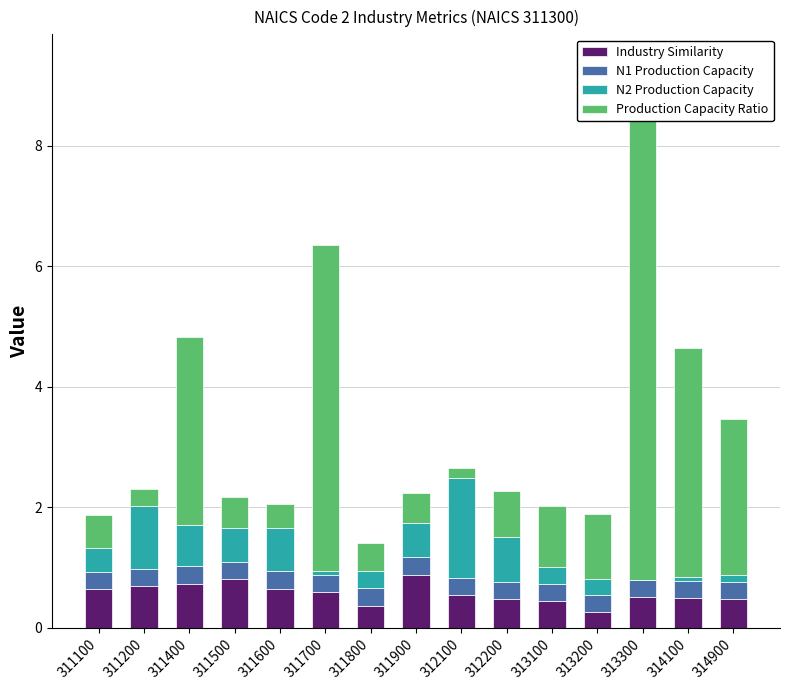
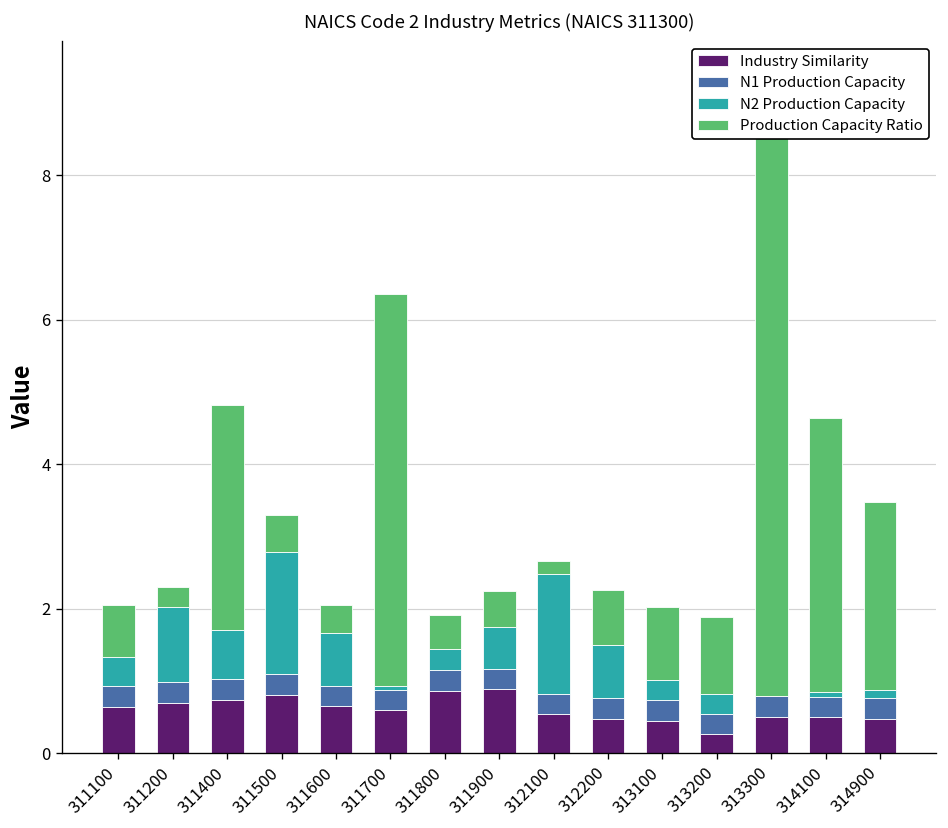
Production Capacity Ratio, 311100: 0.5 -> 0.7
N2 Production Capacity, 311500: 0.6 -> 1.7
Industry Similarity, 311800: 0.4 -> 0.9
